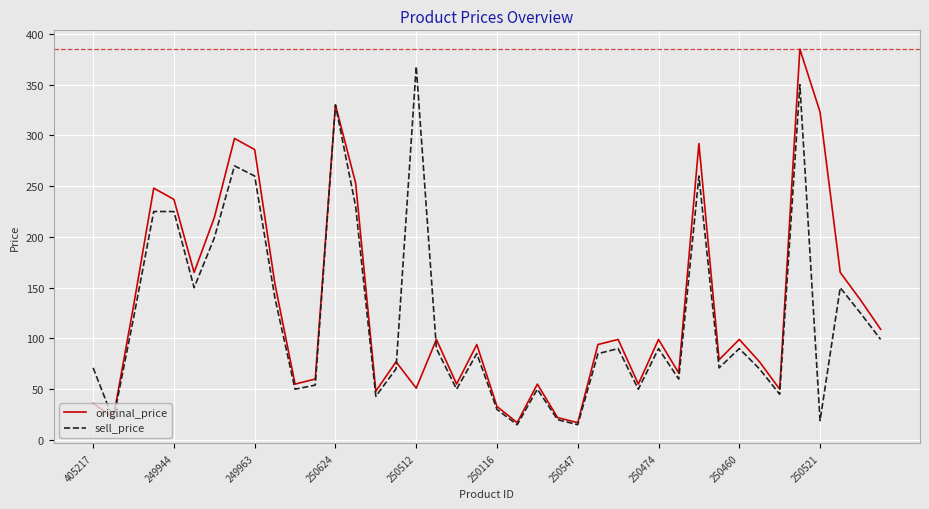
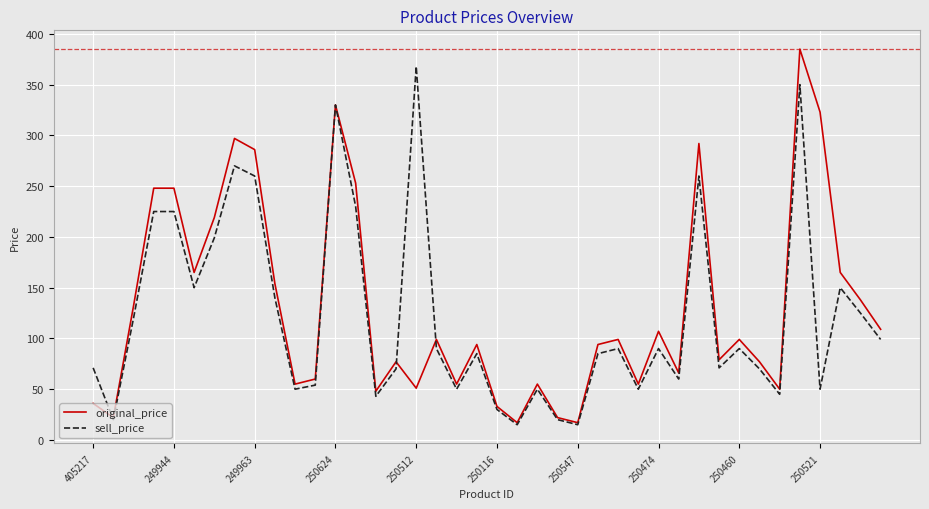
original_price, 249944: 237 -> 248
original_price, 250474: 99 -> 107
sell_price, 250521: 19 -> 50
